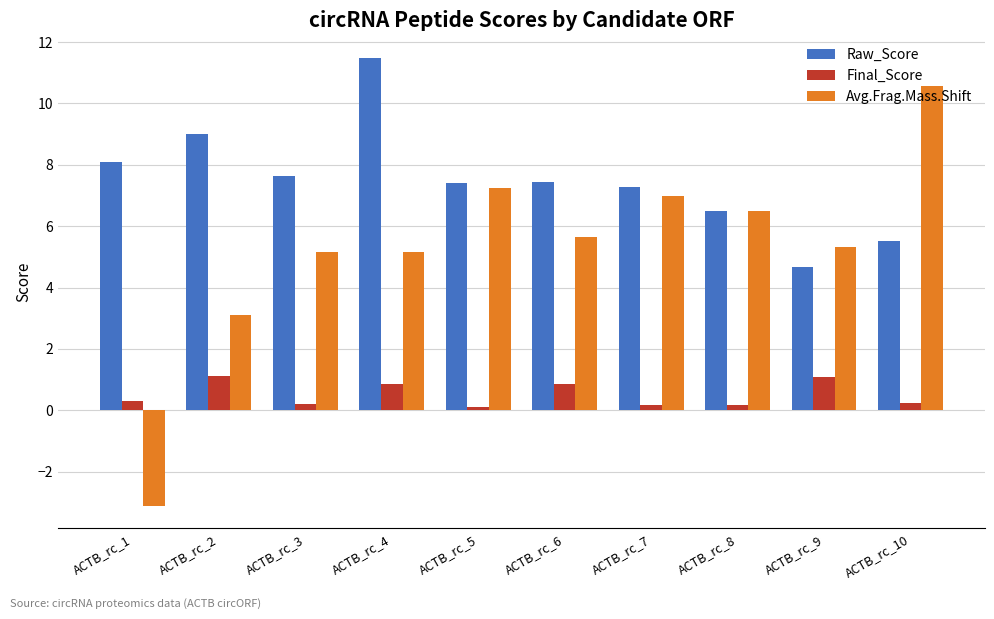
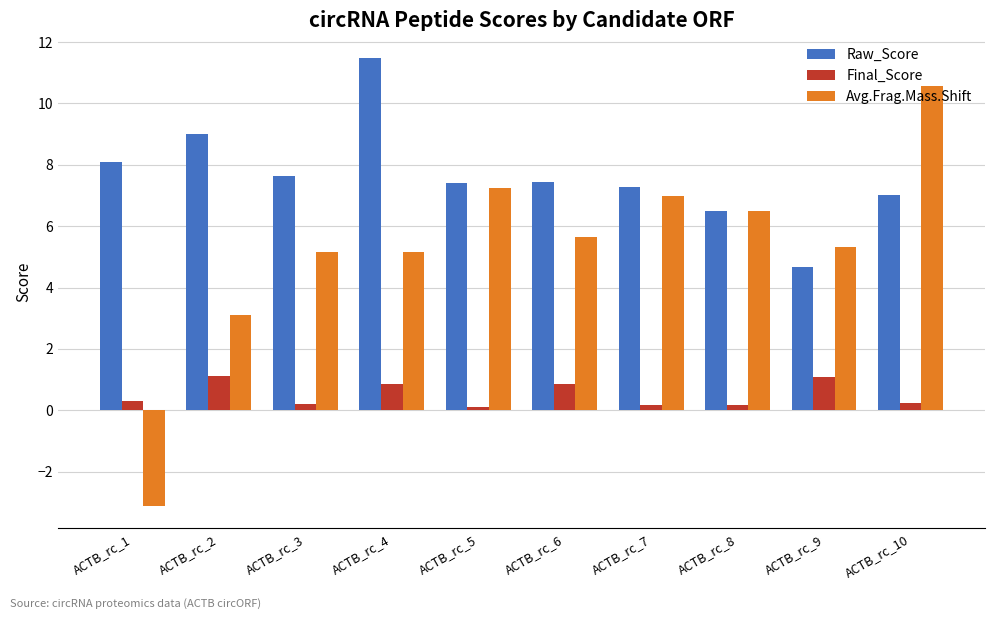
Raw_Score, ACTB_rc_10: 5.5 -> 7.0
